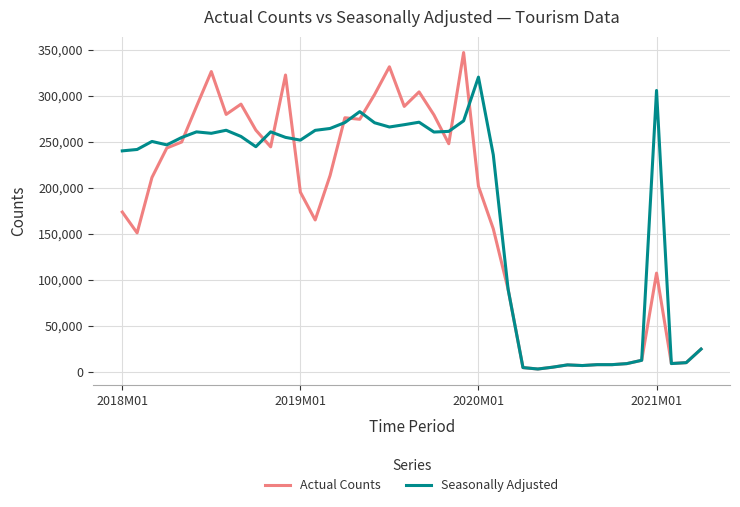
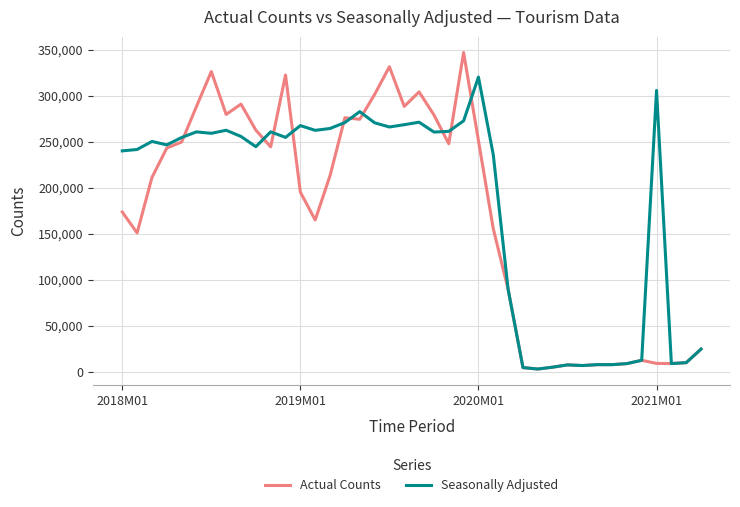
Seasonally Adjusted, 2019M01: 250,000 -> 270,000
Actual Counts, 2020M01: 200,000 -> 250,000
Actual Counts, 2021M01: 110,000 -> 10,000
